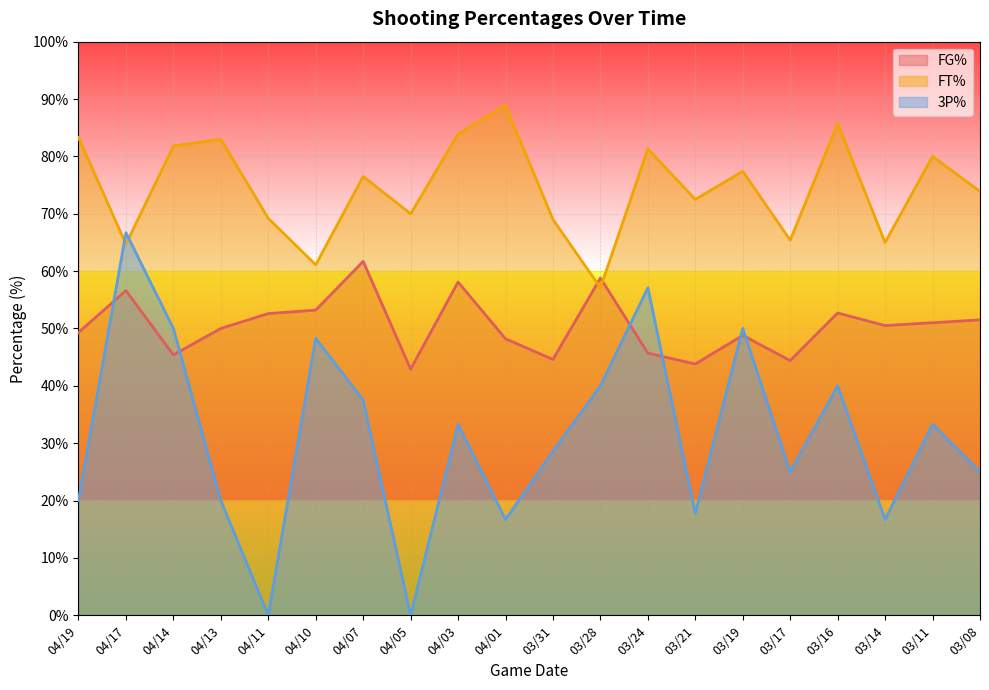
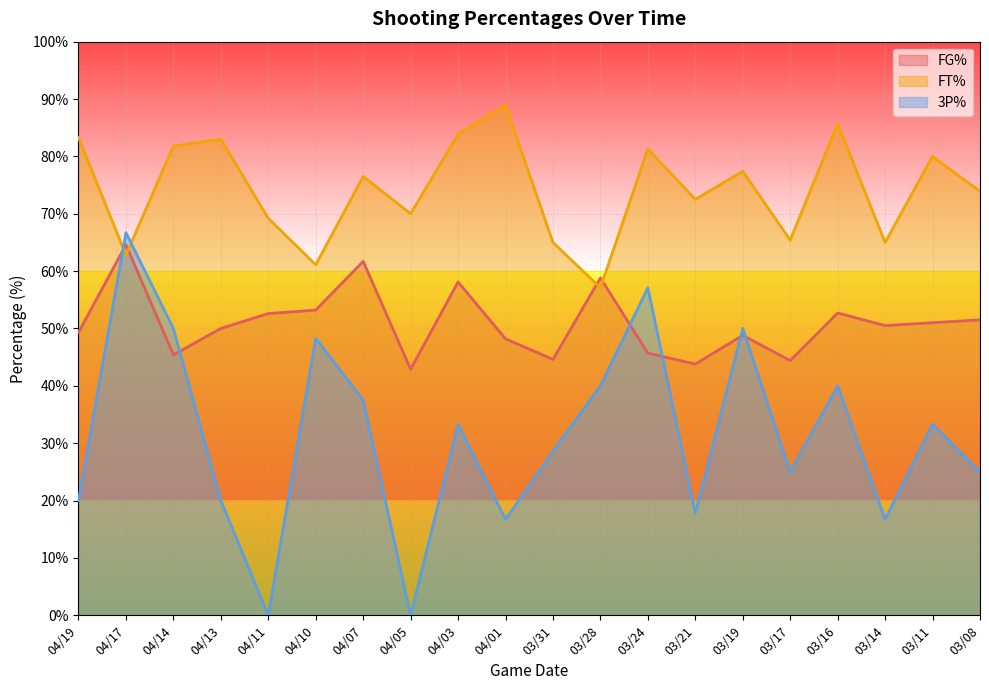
FG%, 04/17: 57% -> 65%
FT%, 04/17: 65% -> 63%
FT%, 03/31: 69% -> 65%
